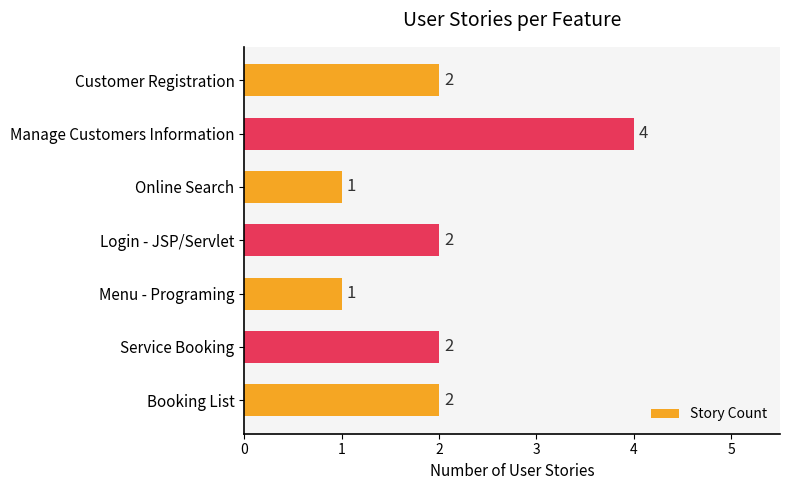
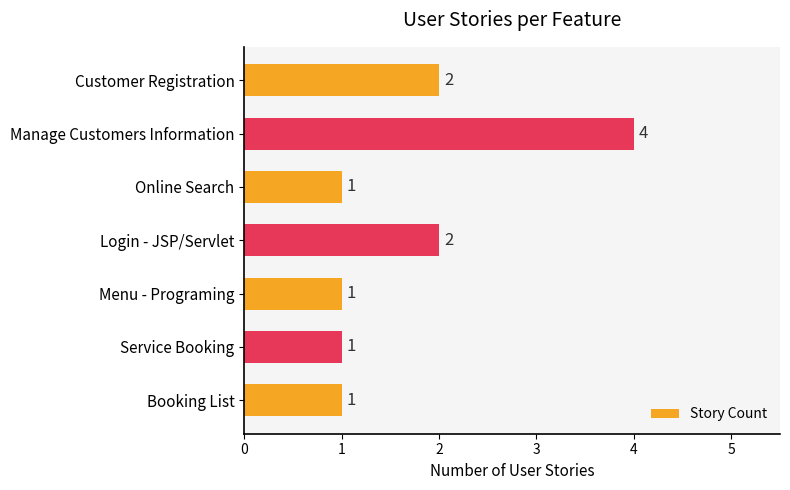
Service Booking: 2 -> 1
Booking List: 2 -> 1
